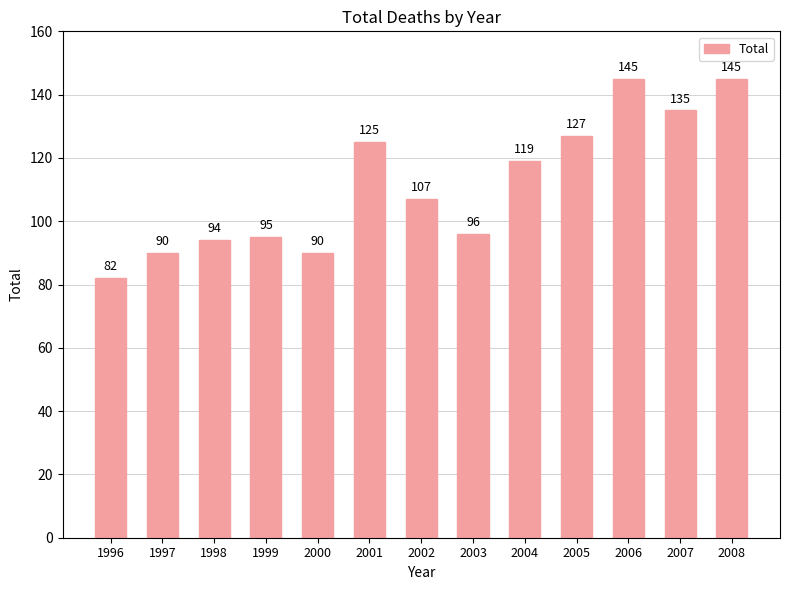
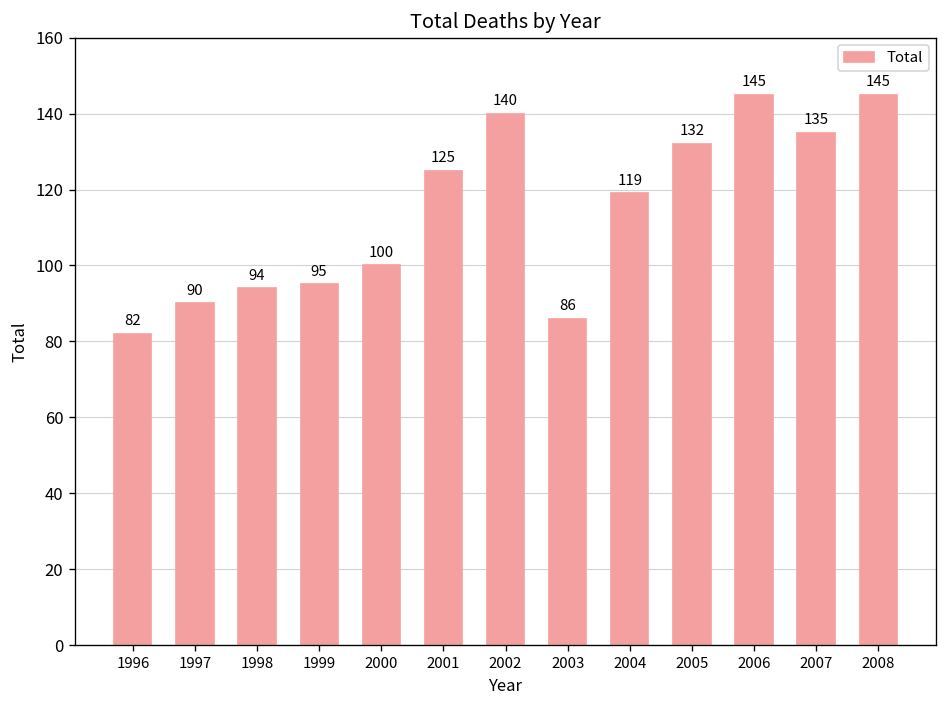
2000: 90 -> 100
2002: 107 -> 140
2003: 96 -> 86
2005: 127 -> 132
